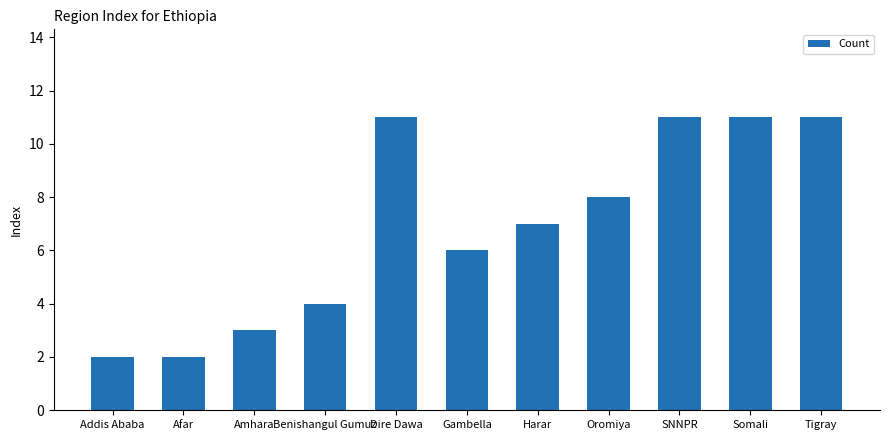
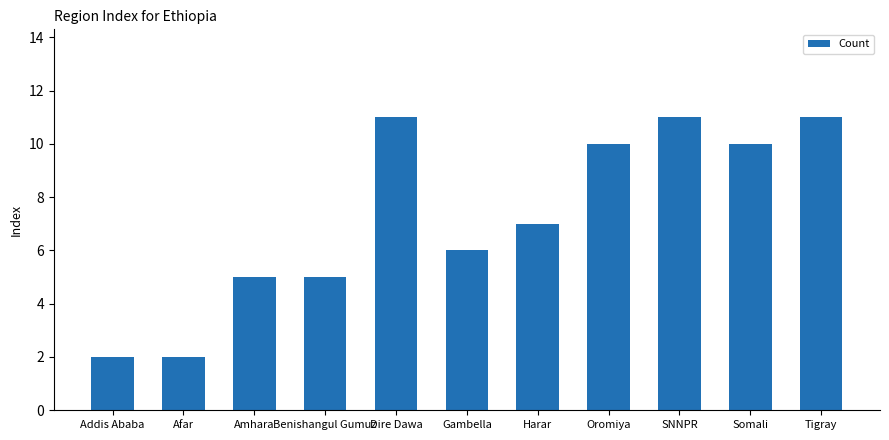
Amhara: 3 -> 5
Benishangul Gumuz: 4 -> 5
Oromiya: 8 -> 10
Somali: 11 -> 10
